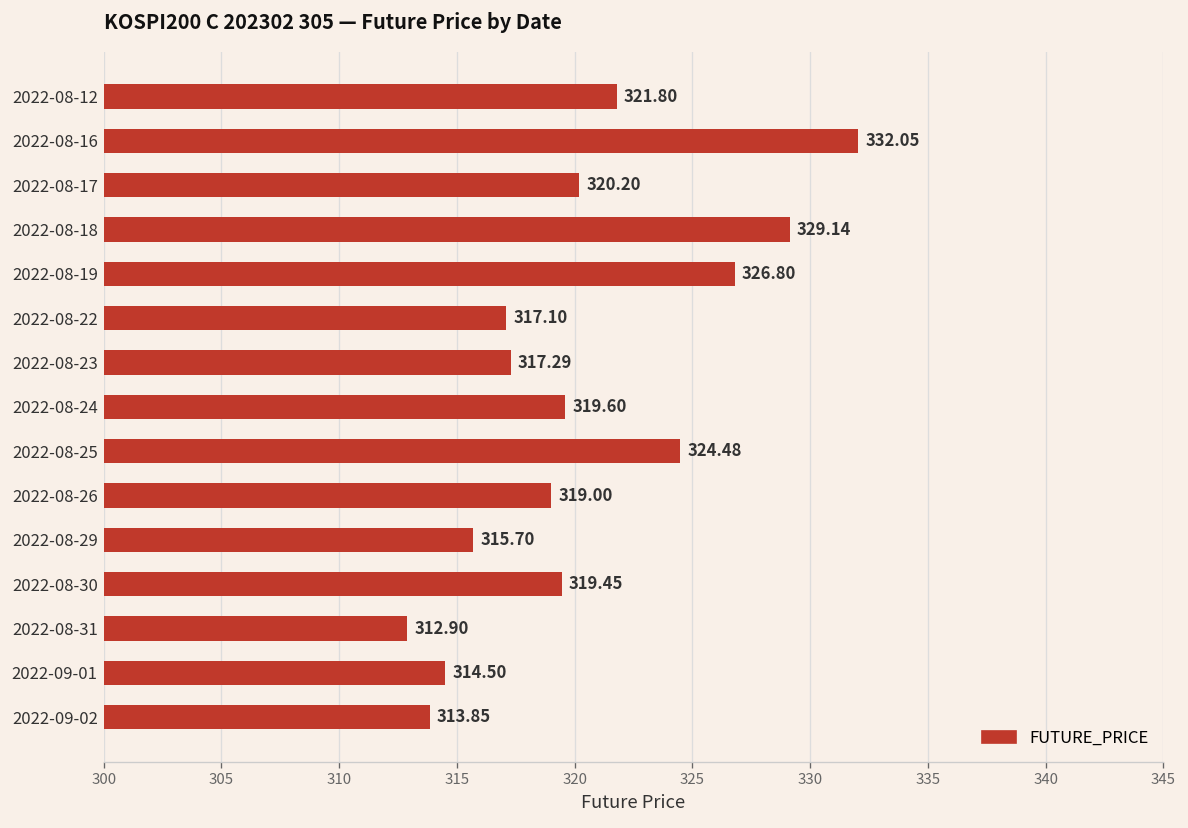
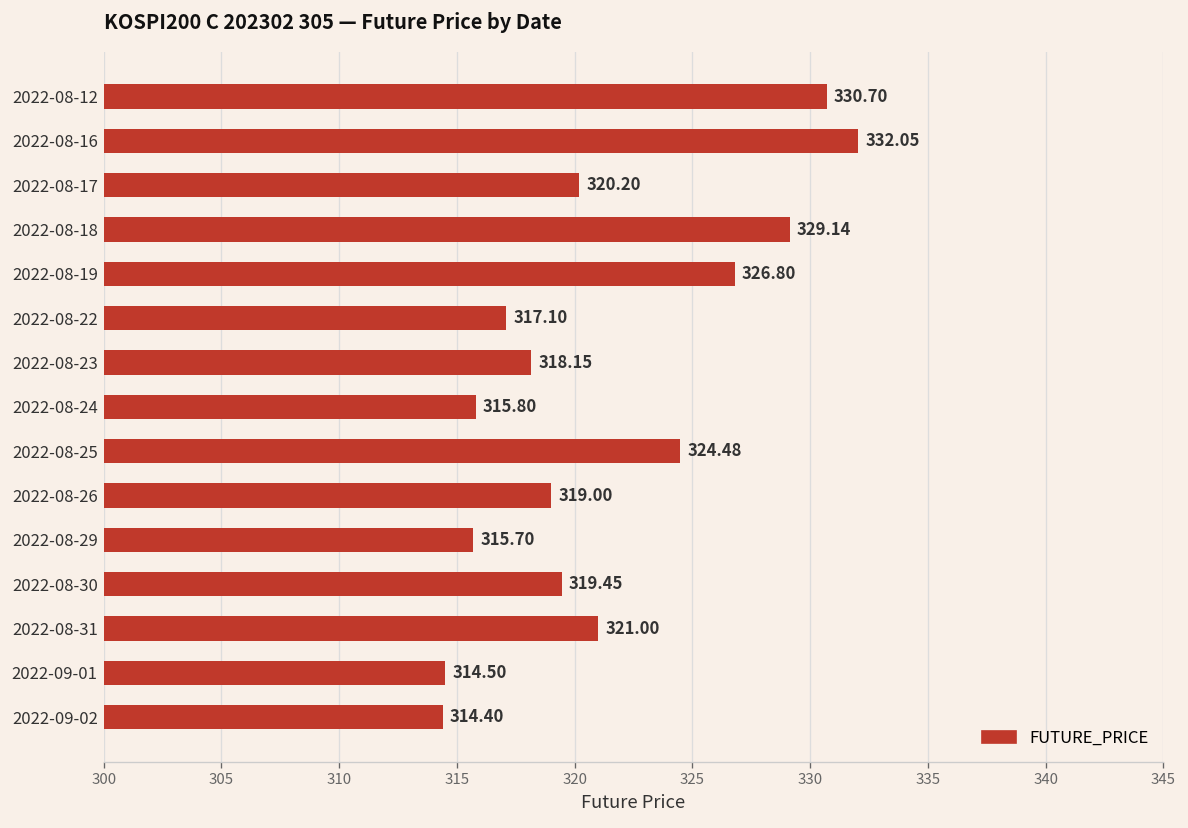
2022-08-12: 321.80 -> 330.70
2022-08-23: 317.29 -> 318.15
2022-08-24: 319.60 -> 315.80
2022-08-31: 312.90 -> 321.00
2022-09-02: 313.85 -> 314.40
